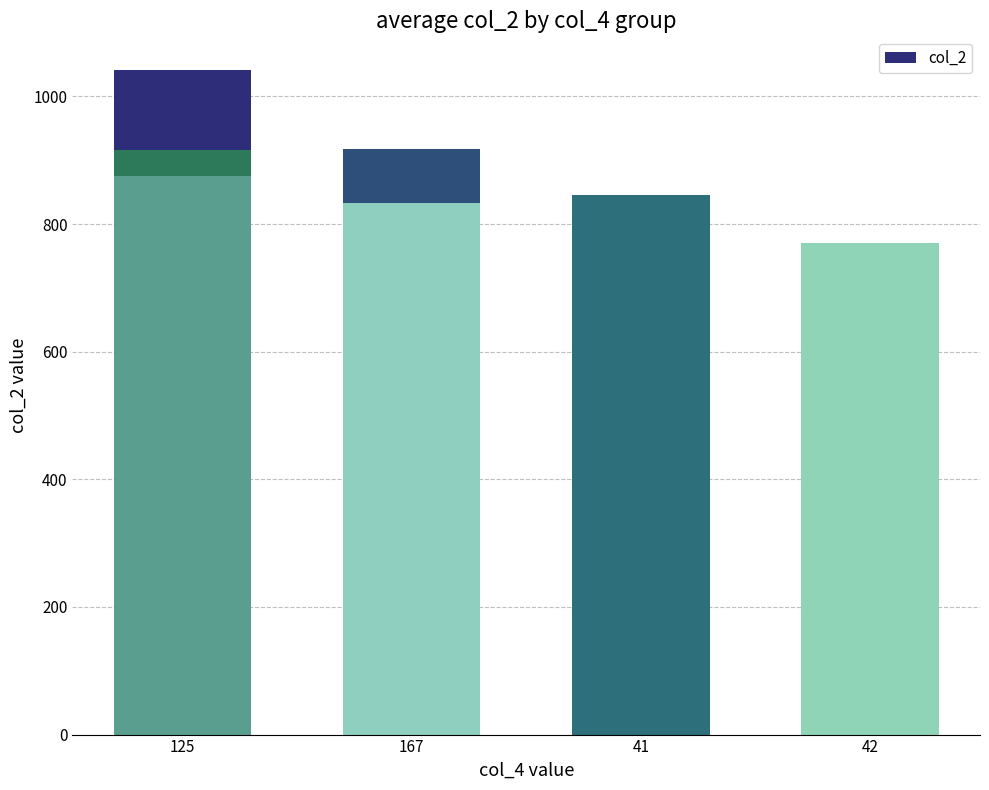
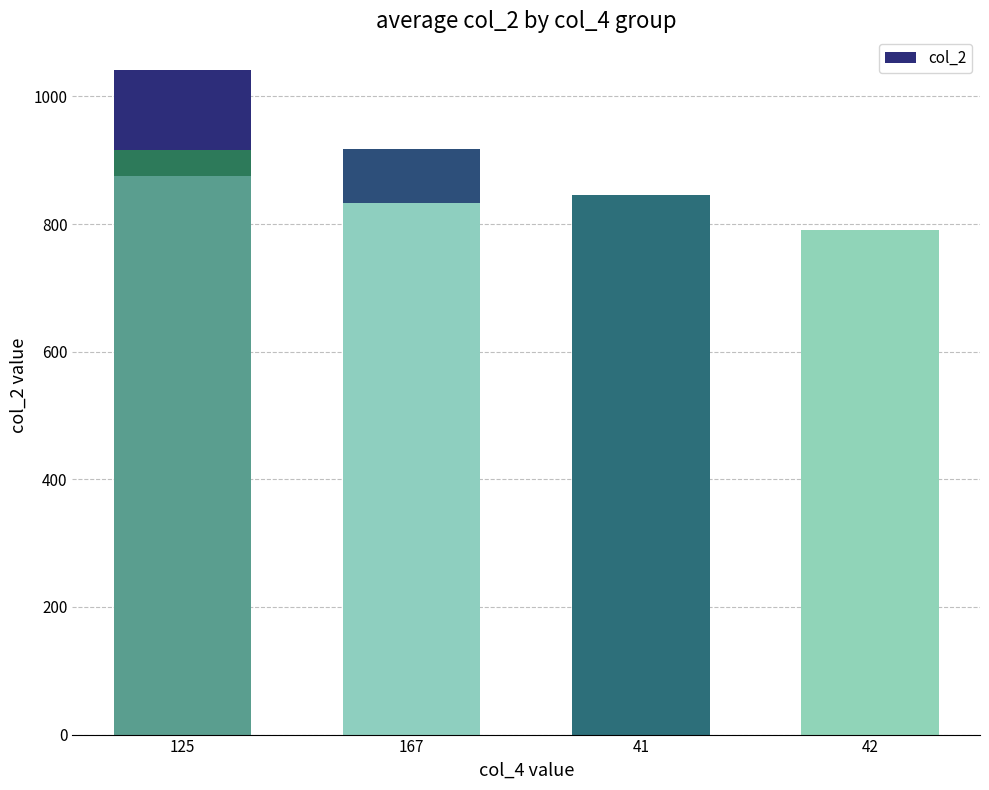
42: 770 -> 790
